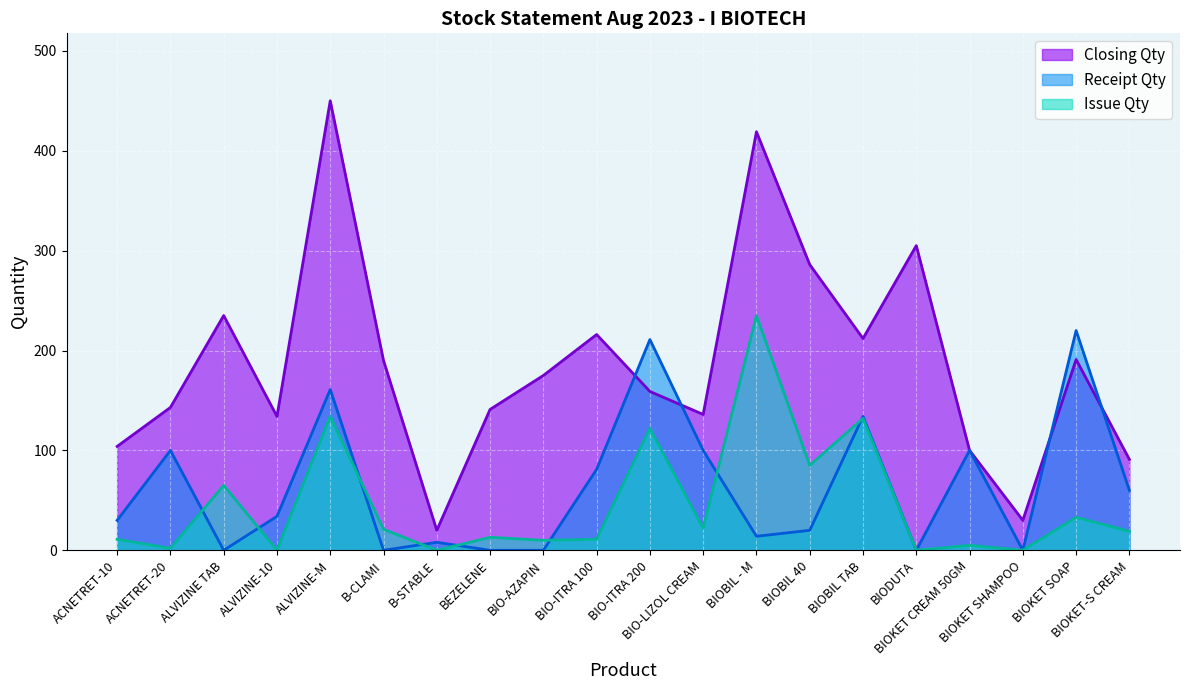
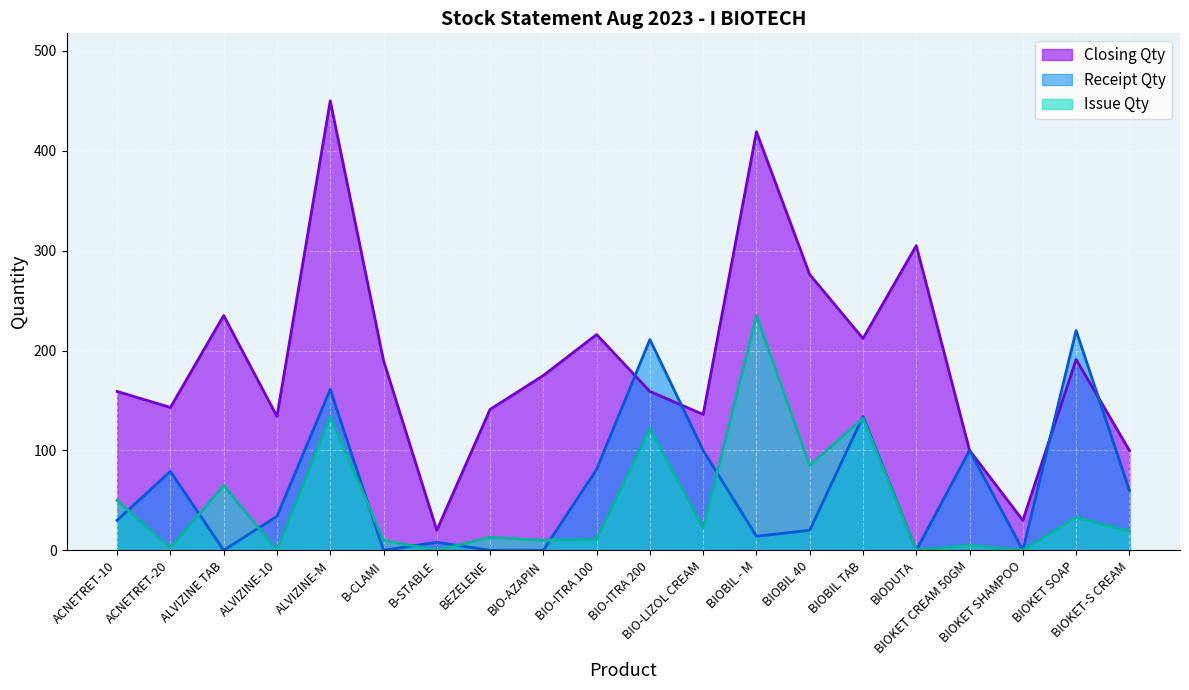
Closing Qty, ACNETRET-10: 100 -> 160
Issue Qty, ACNETRET-10: 10 -> 50
Receipt Qty, ACNETRET-20: 100 -> 80
Issue Qty, B-CLAMI: 20 -> 10
Closing Qty, BIOBIL 40: 290 -> 280
Closing Qty, BIOKET-S CREAM: 90 -> 100
